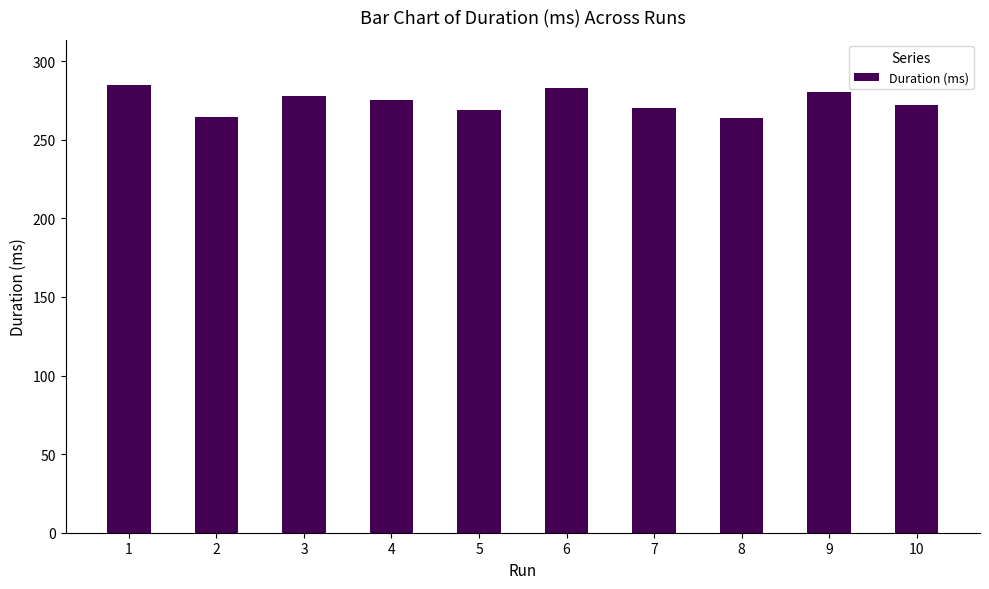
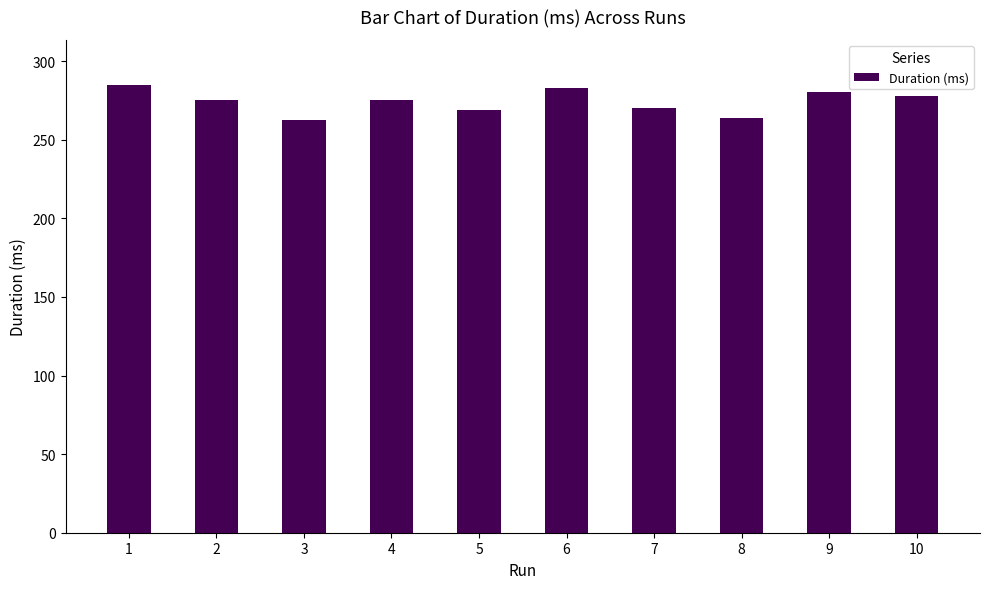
2: 264 -> 275
3: 278 -> 263
10: 272 -> 278
